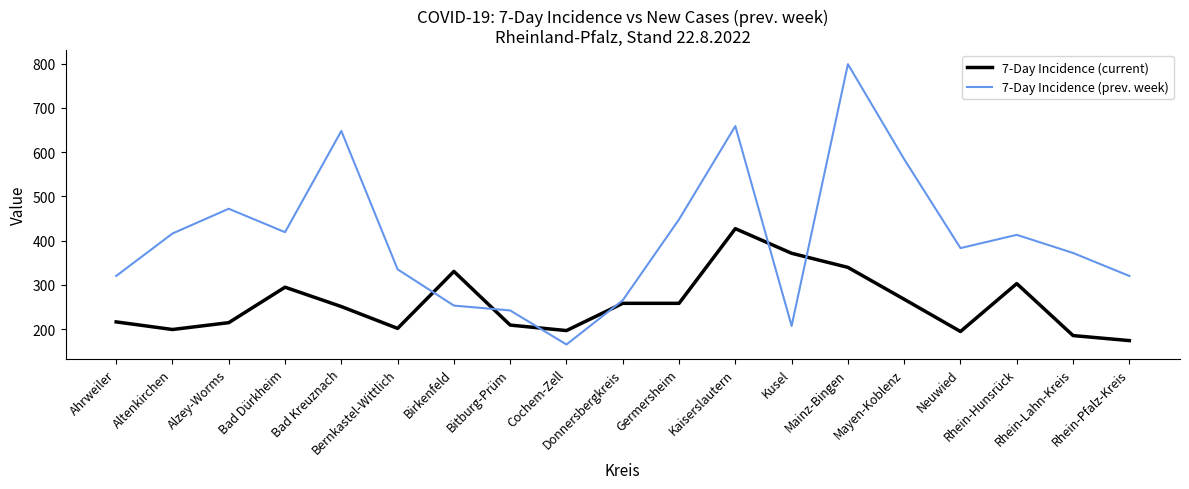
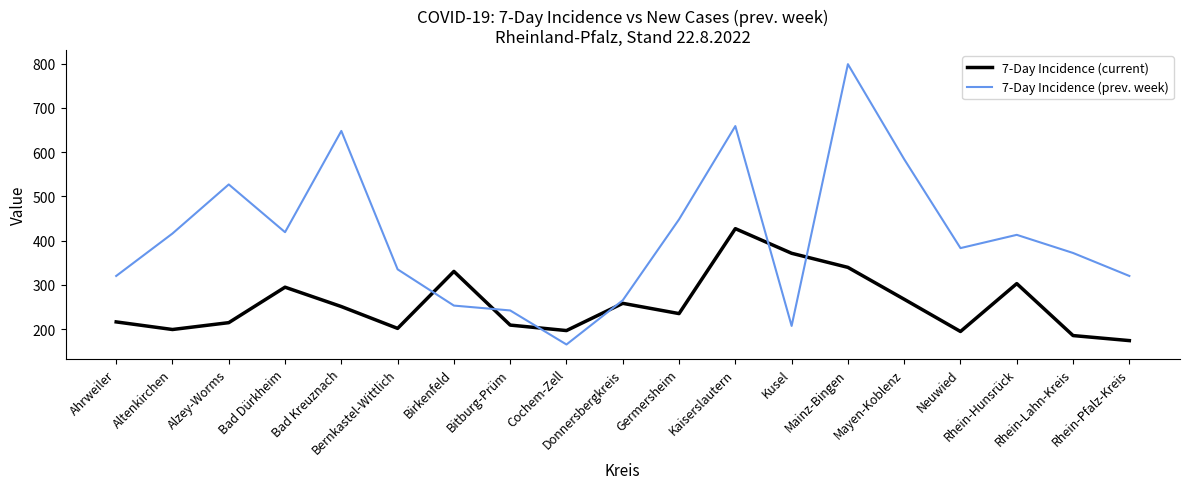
7-Day Incidence (prev. week), Alzey-Worms: 470 -> 530
7-Day Incidence (current), Germersheim: 260 -> 230
